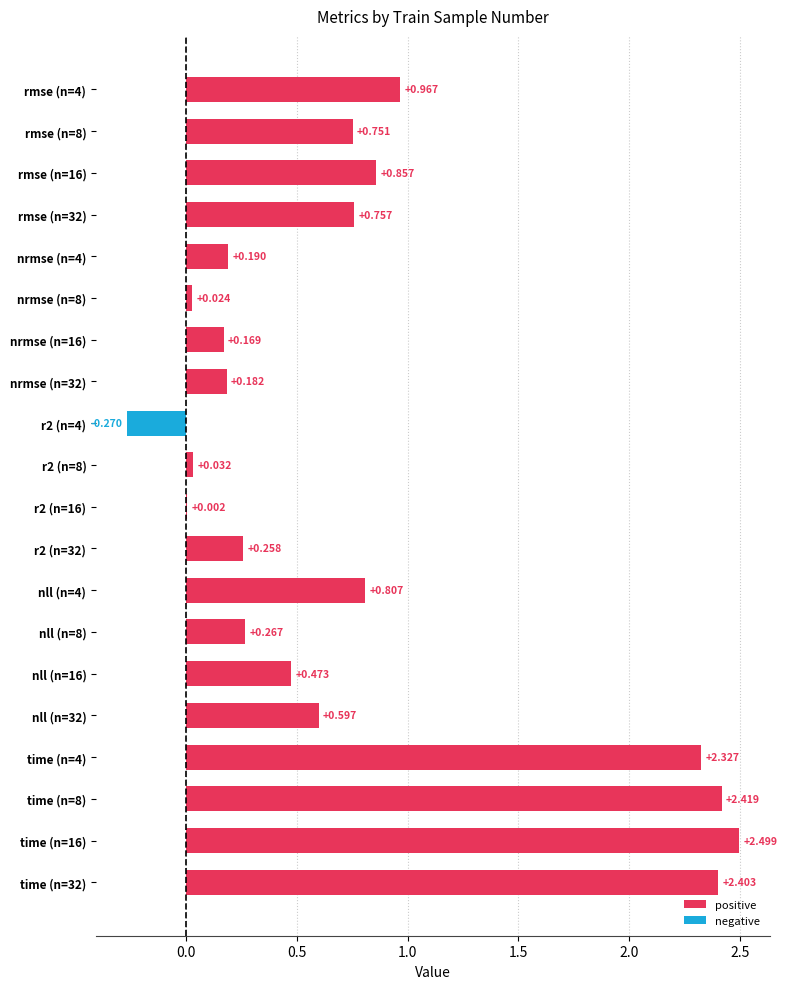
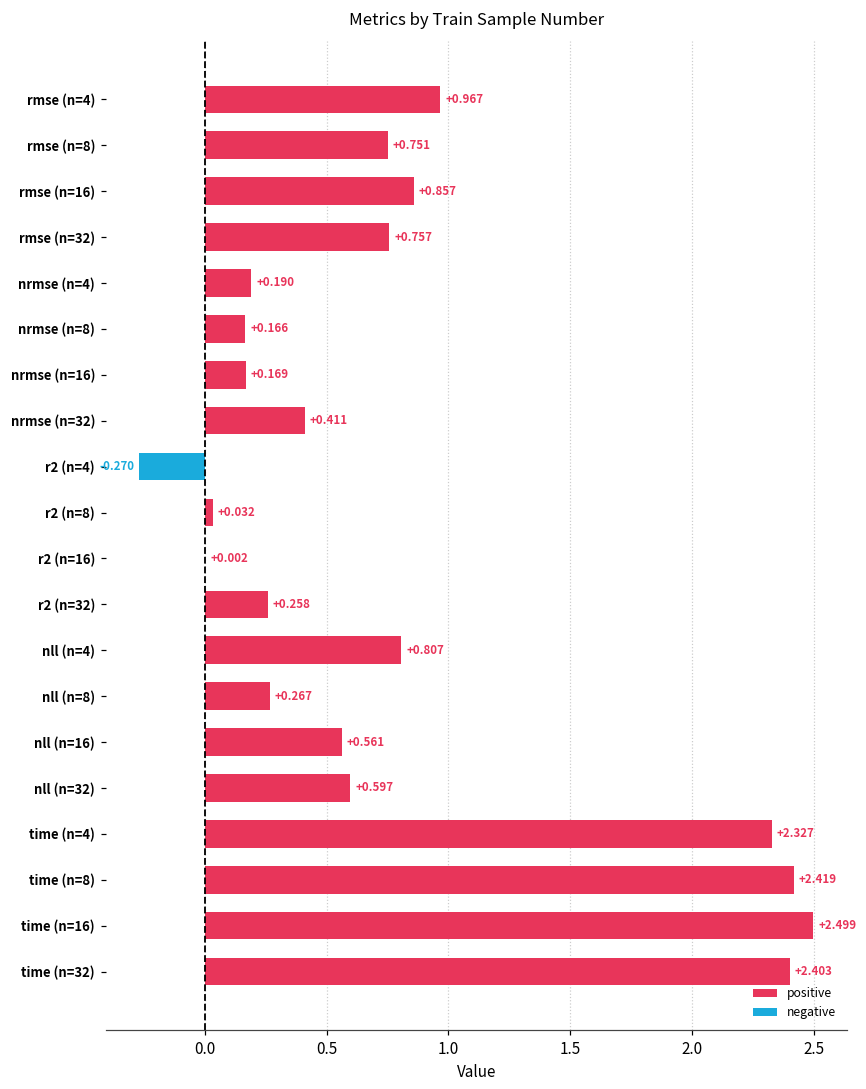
nrmse (n=8): +0.024 -> +0.166
nrmse (n=32): +0.182 -> +0.411
nll (n=16): +0.473 -> +0.561
